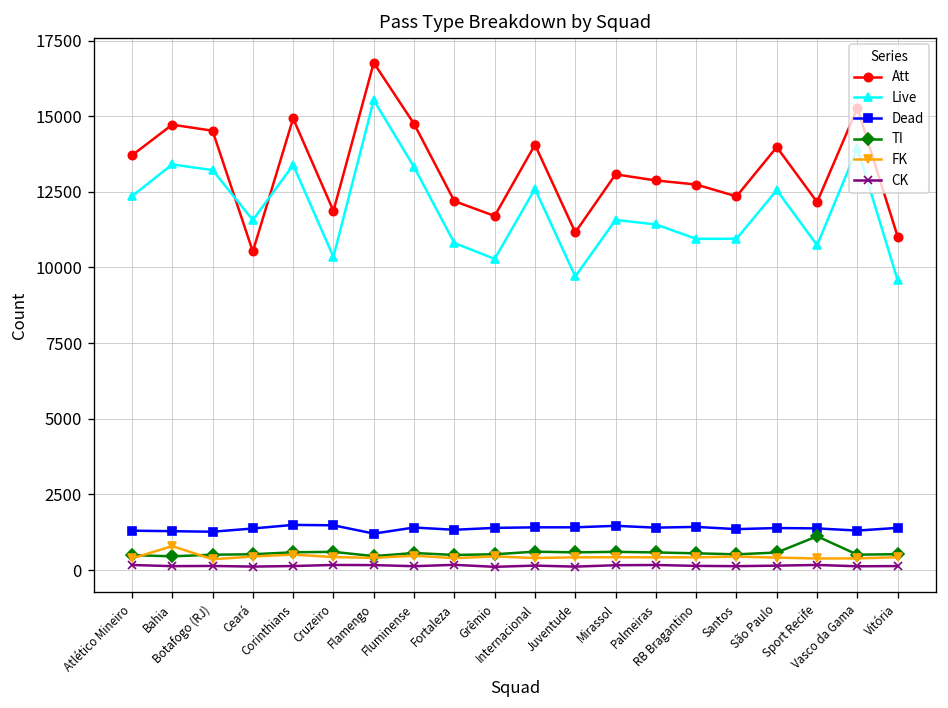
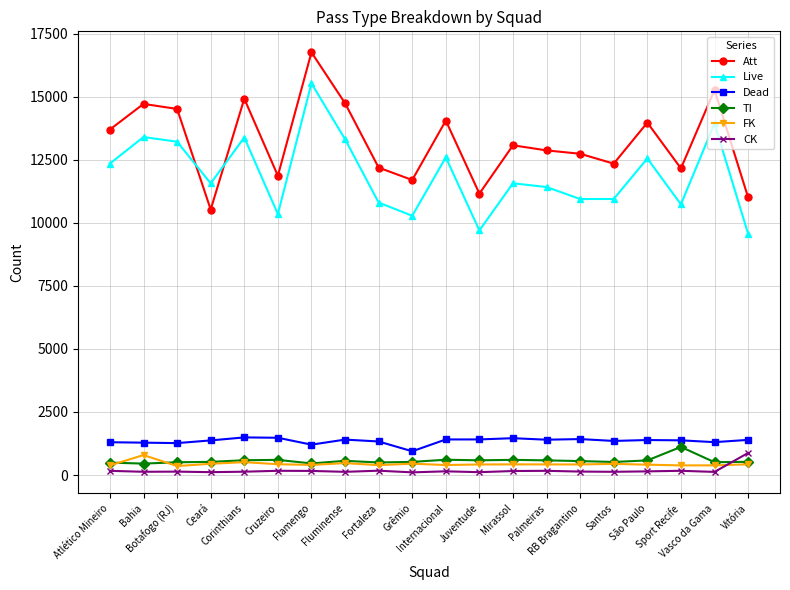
Dead, Grêmio: 1400 -> 900
CK, Vitória: 100 -> 900
